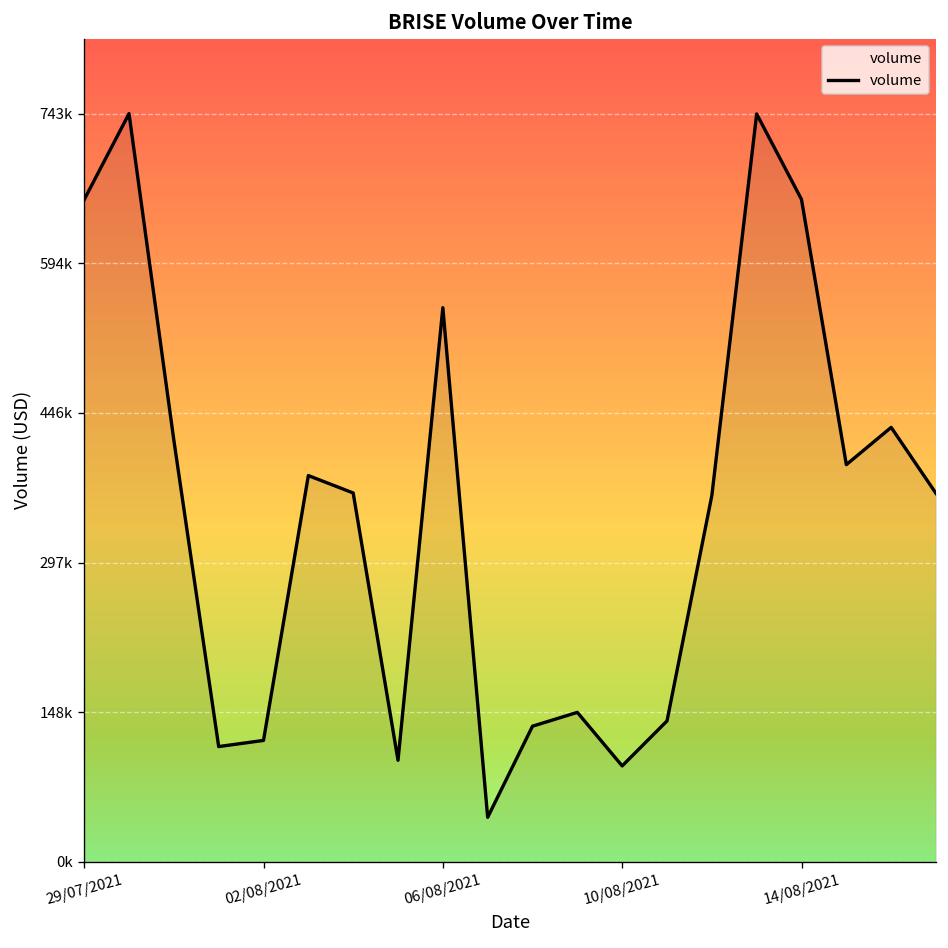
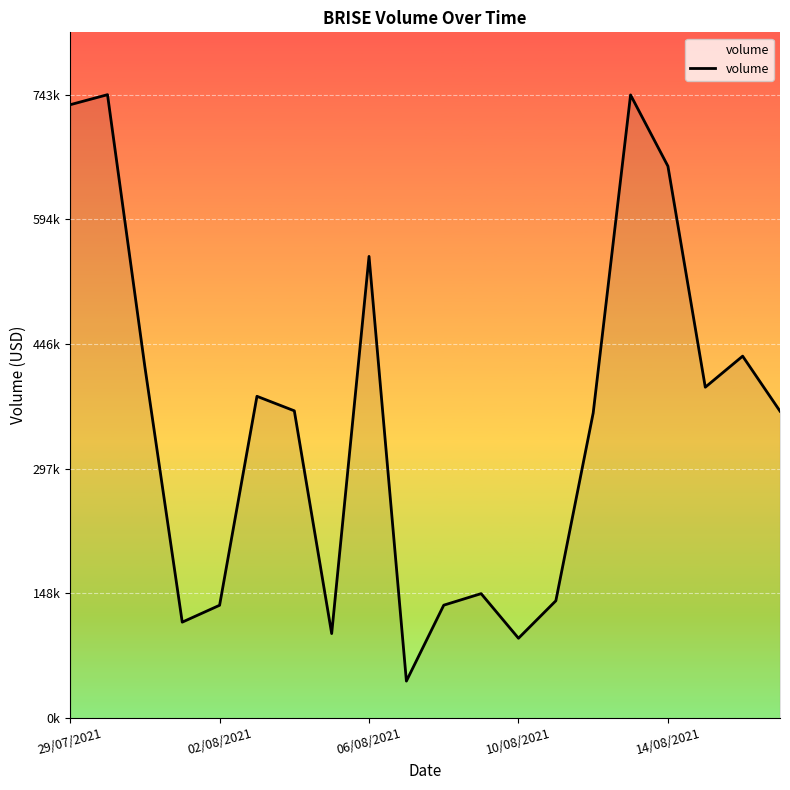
29/07/2021: 660000 -> 730000
02/08/2021: 120000 -> 130000
